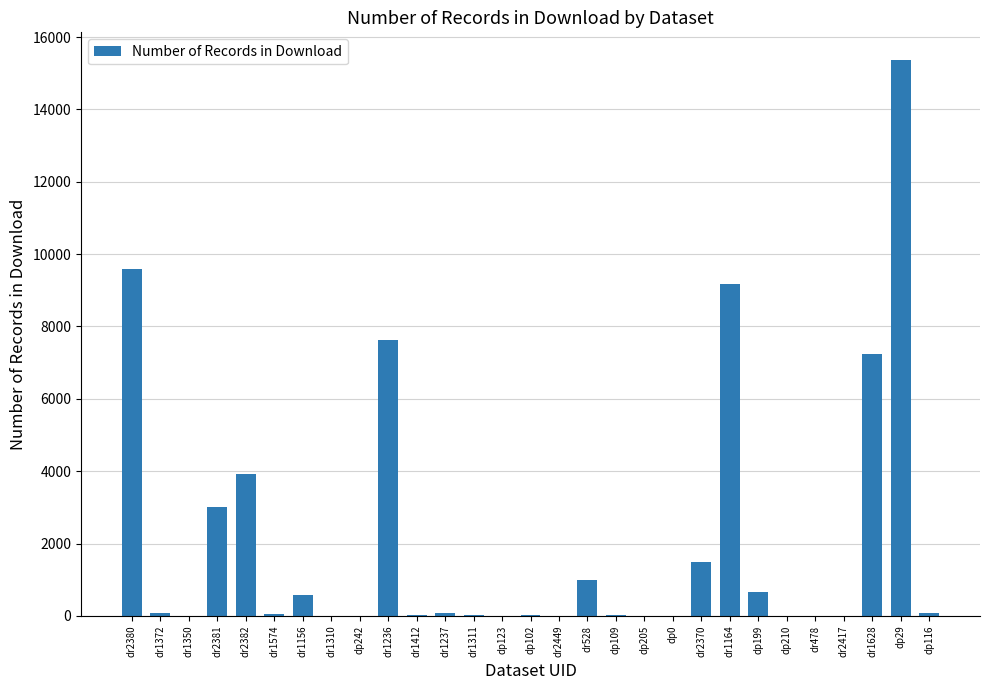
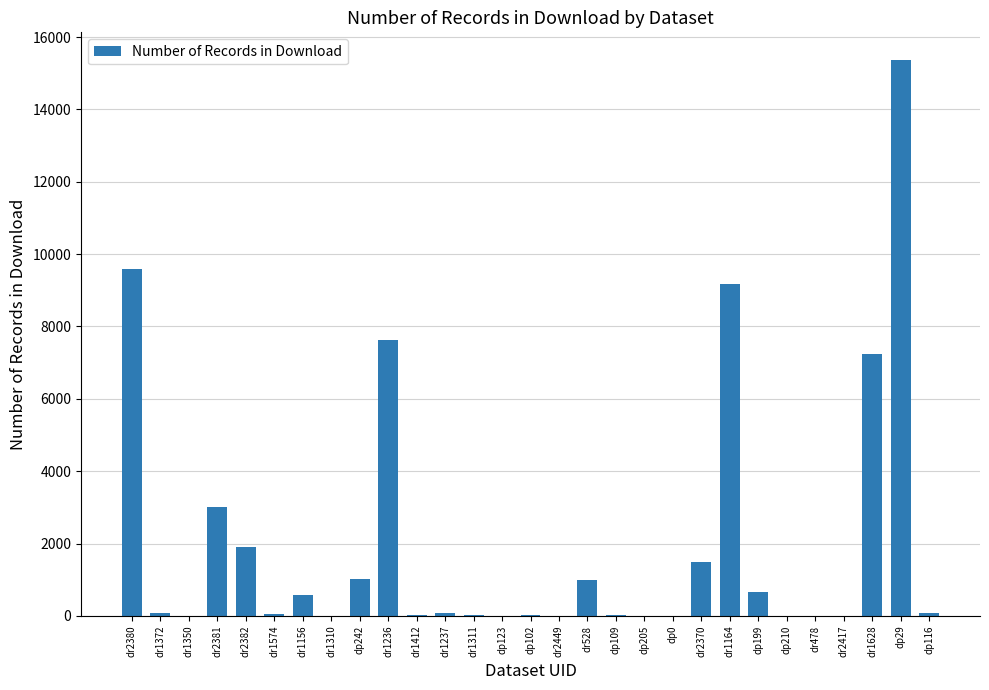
dr2382: 3900 -> 1900
dp242: 0 -> 1000
